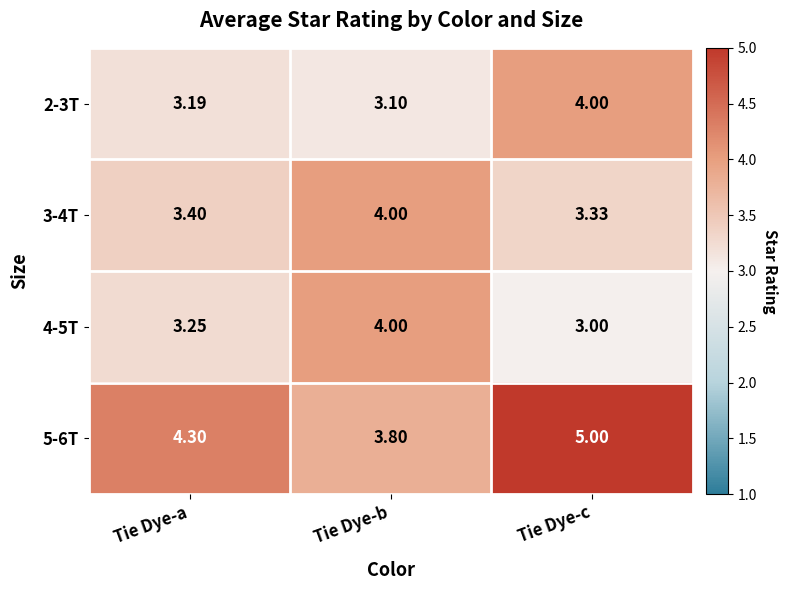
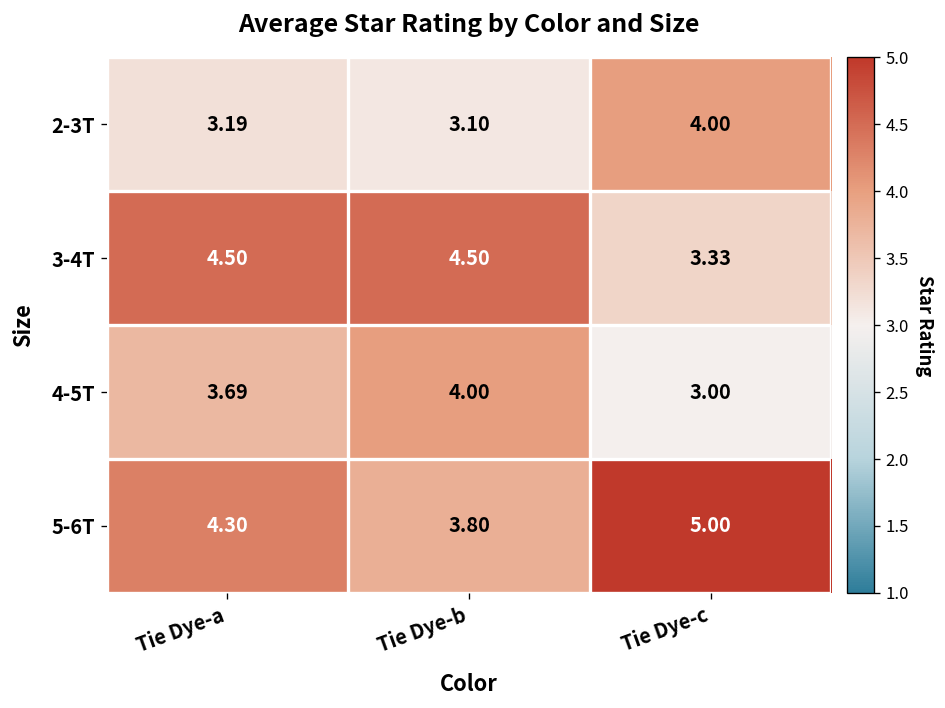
3-4T, Tie Dye-a: 3.40 -> 4.50
3-4T, Tie Dye-b: 4.00 -> 4.50
4-5T, Tie Dye-a: 3.25 -> 3.69
